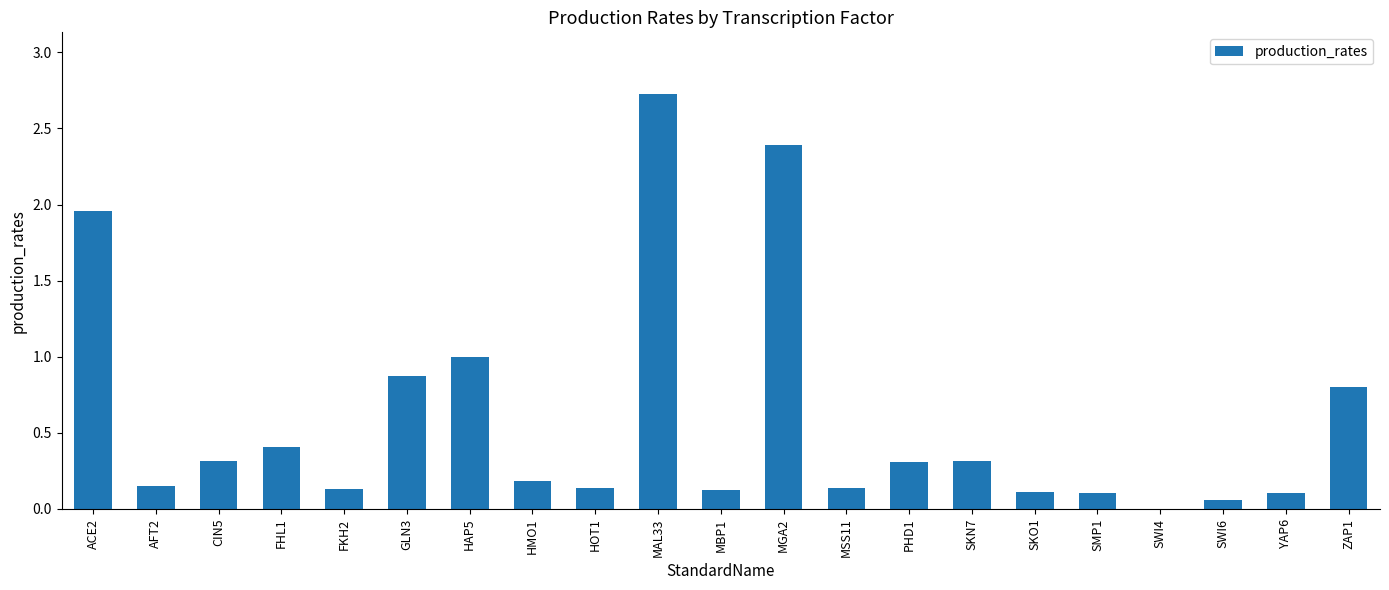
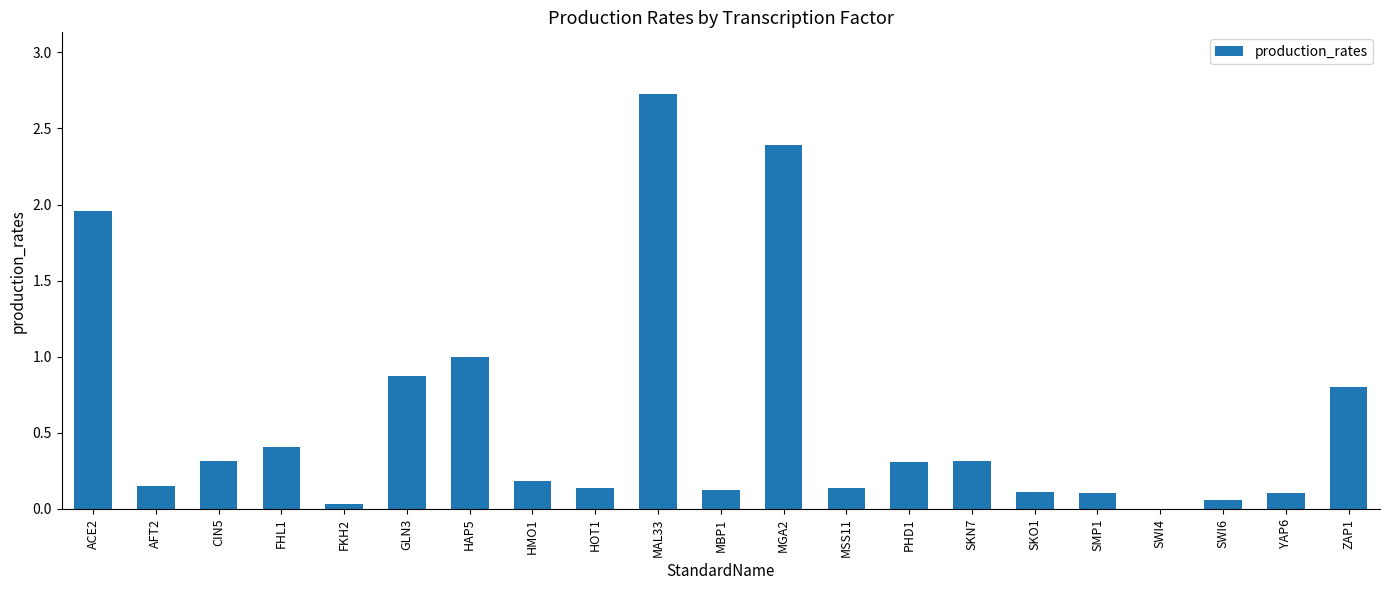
FKH2: 0.13 -> 0.03
